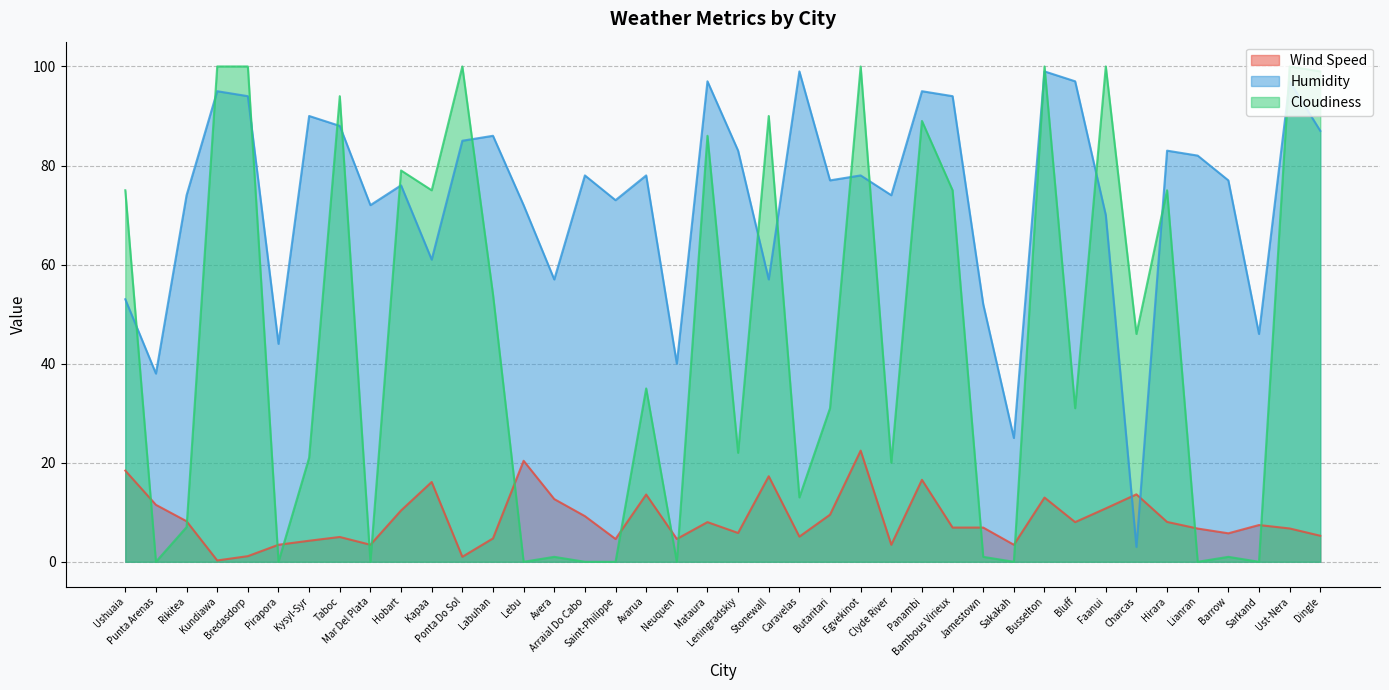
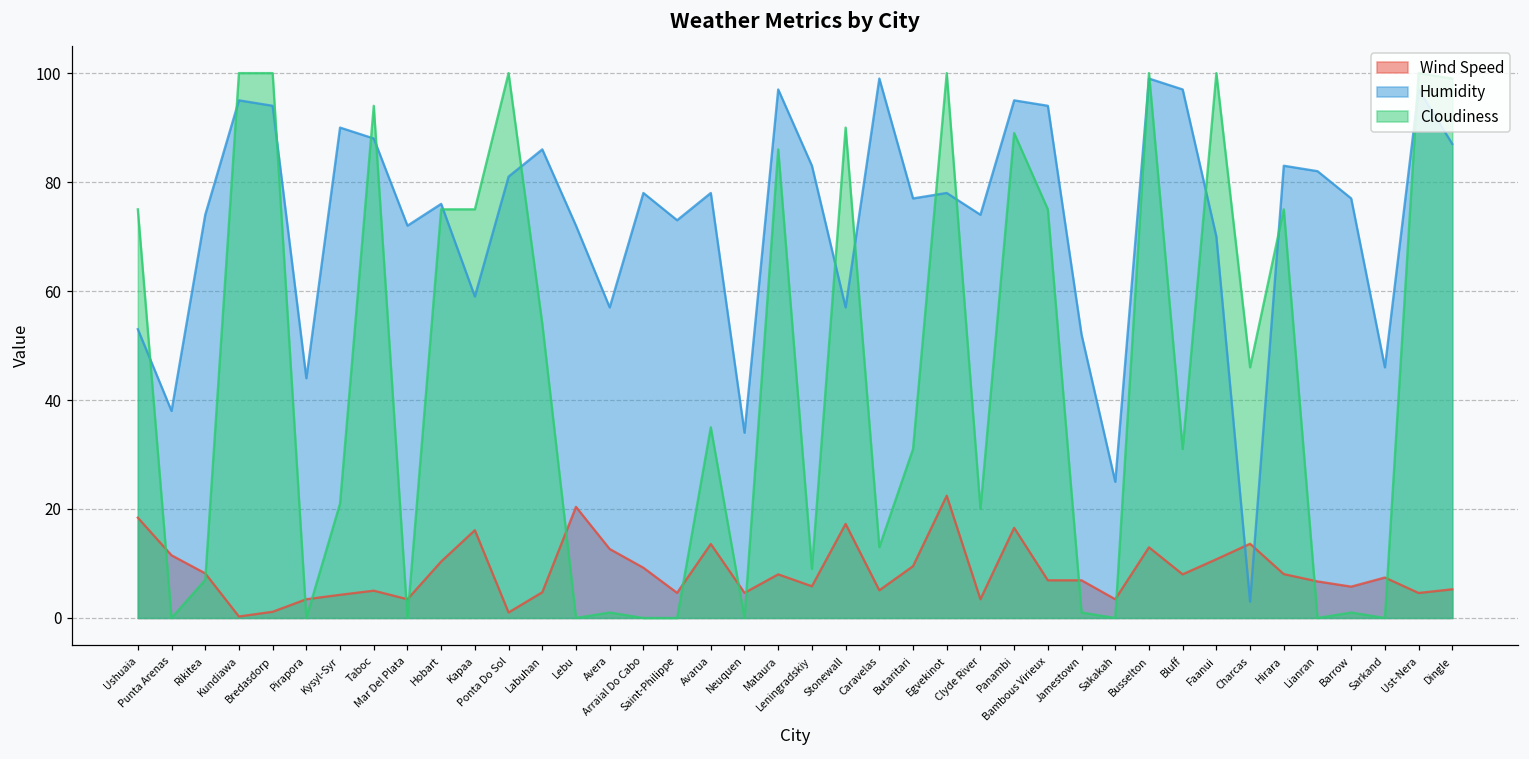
Cloudiness, Hobart: 79 -> 75
Humidity, Kapaa: 61 -> 59
Humidity, Ponta Do Sol: 85 -> 81
Humidity, Neuquen: 40 -> 34
Cloudiness, Leningradskiy: 22 -> 9
Wind Speed, Ust-Nera: 7 -> 5
